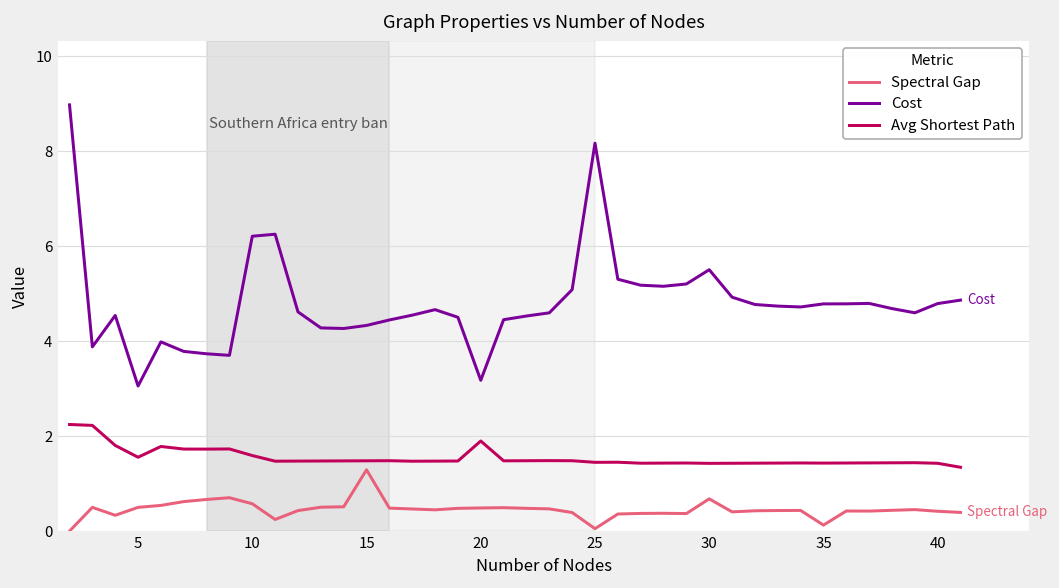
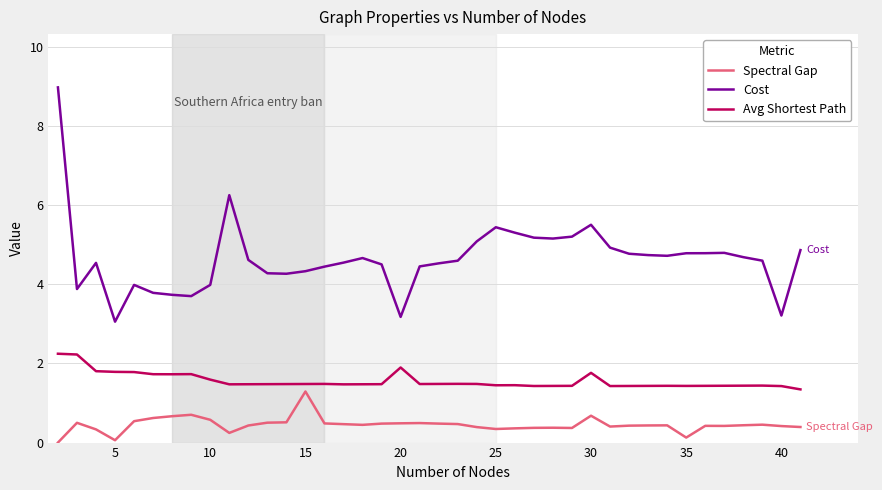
Spectral Gap, 5: 0.5 -> 0.1
Avg Shortest Path, 5: 1.6 -> 1.8
Cost, 10: 6.2 -> 4.0
Spectral Gap, 25: 0.1 -> 0.3
Cost, 25: 8.2 -> 5.4
Avg Shortest Path, 30: 1.4 -> 1.8
Cost, 40: 4.8 -> 3.2
